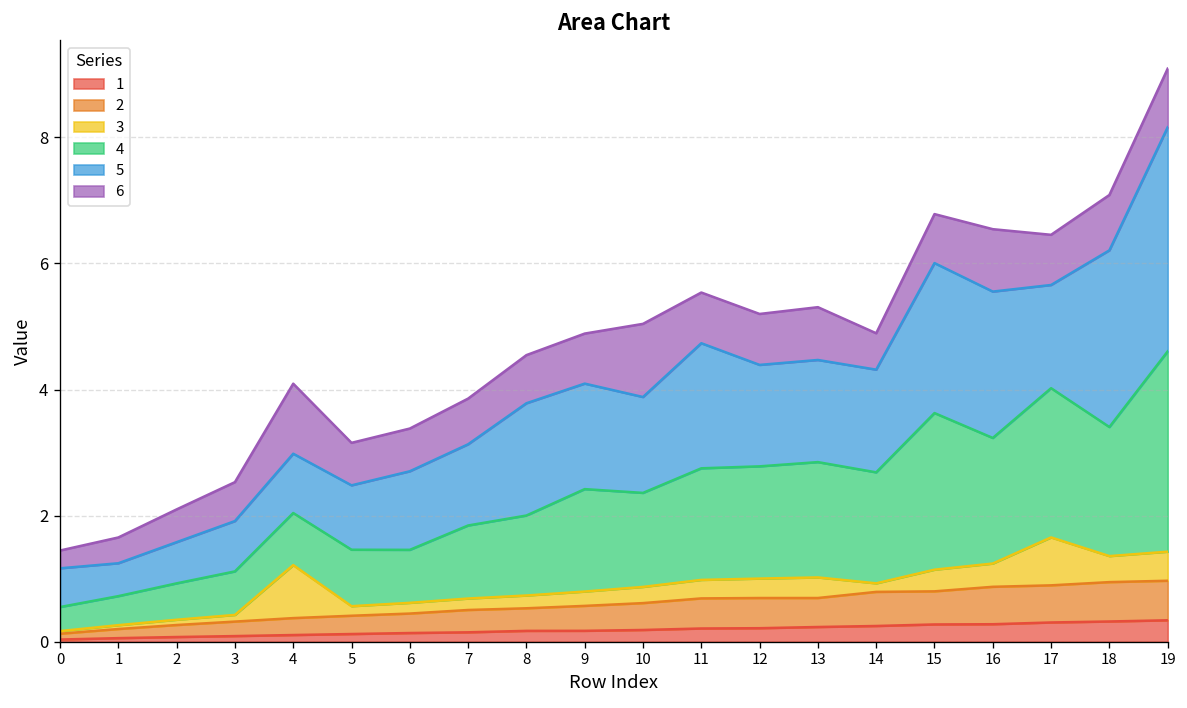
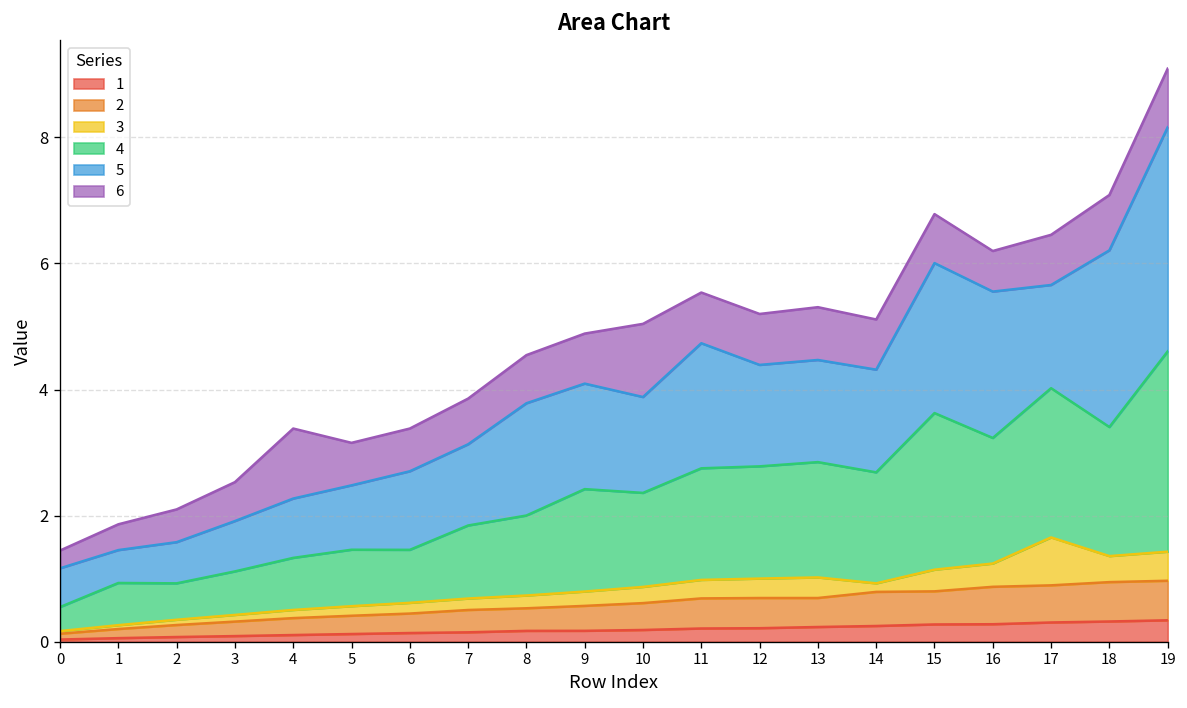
4, 1: 0.5 -> 0.7
3, 4: 0.8 -> 0.1
6, 14: 0.6 -> 0.8
6, 16: 1.0 -> 0.6
